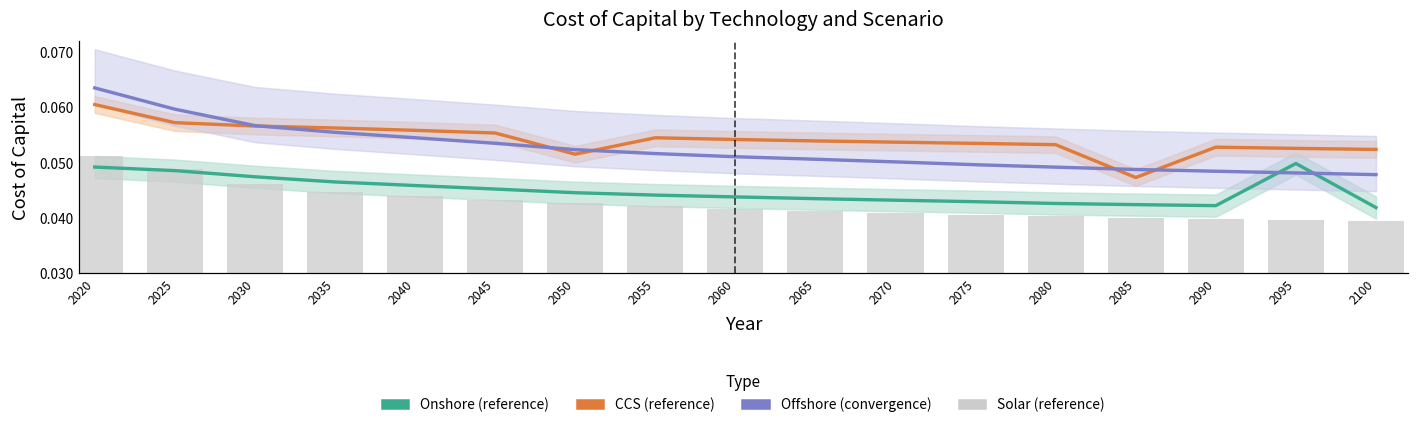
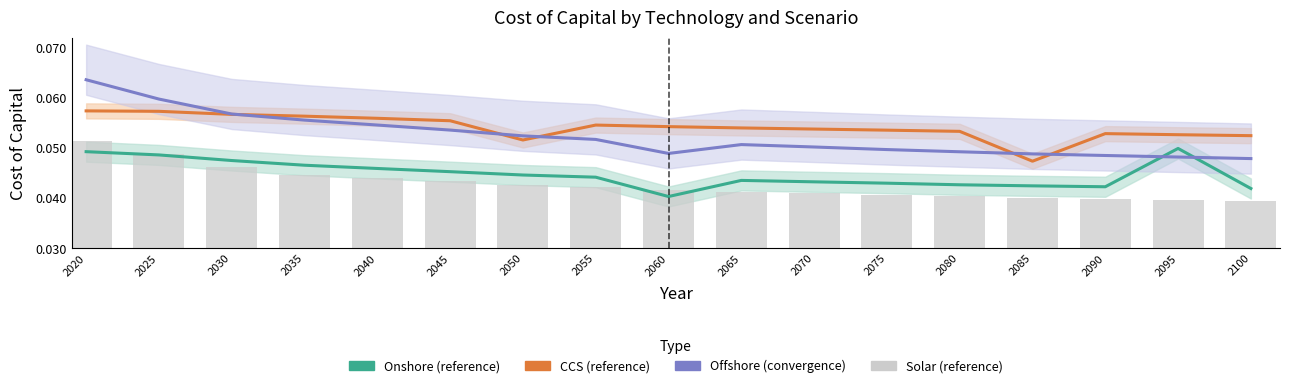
CCS (reference), 2020: 0.061 -> 0.057
Onshore (reference), 2060: 0.044 -> 0.040
Offshore (convergence), 2060: 0.051 -> 0.049
